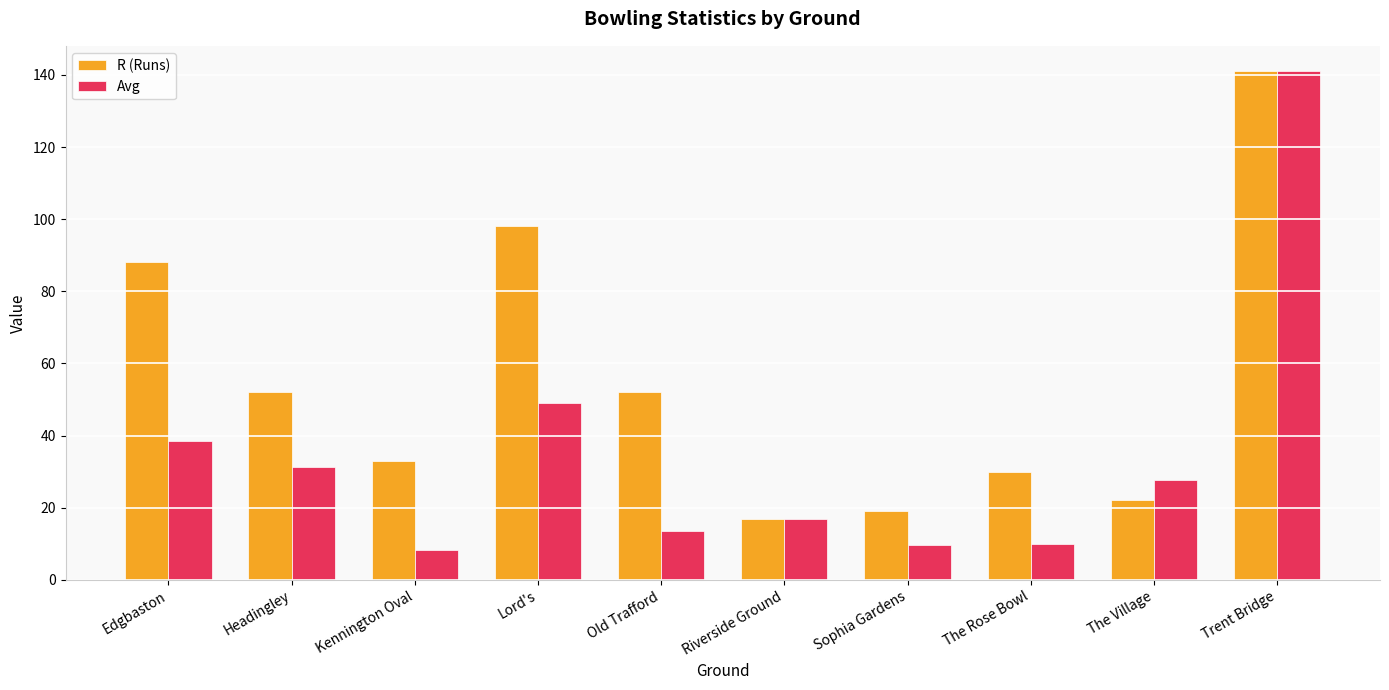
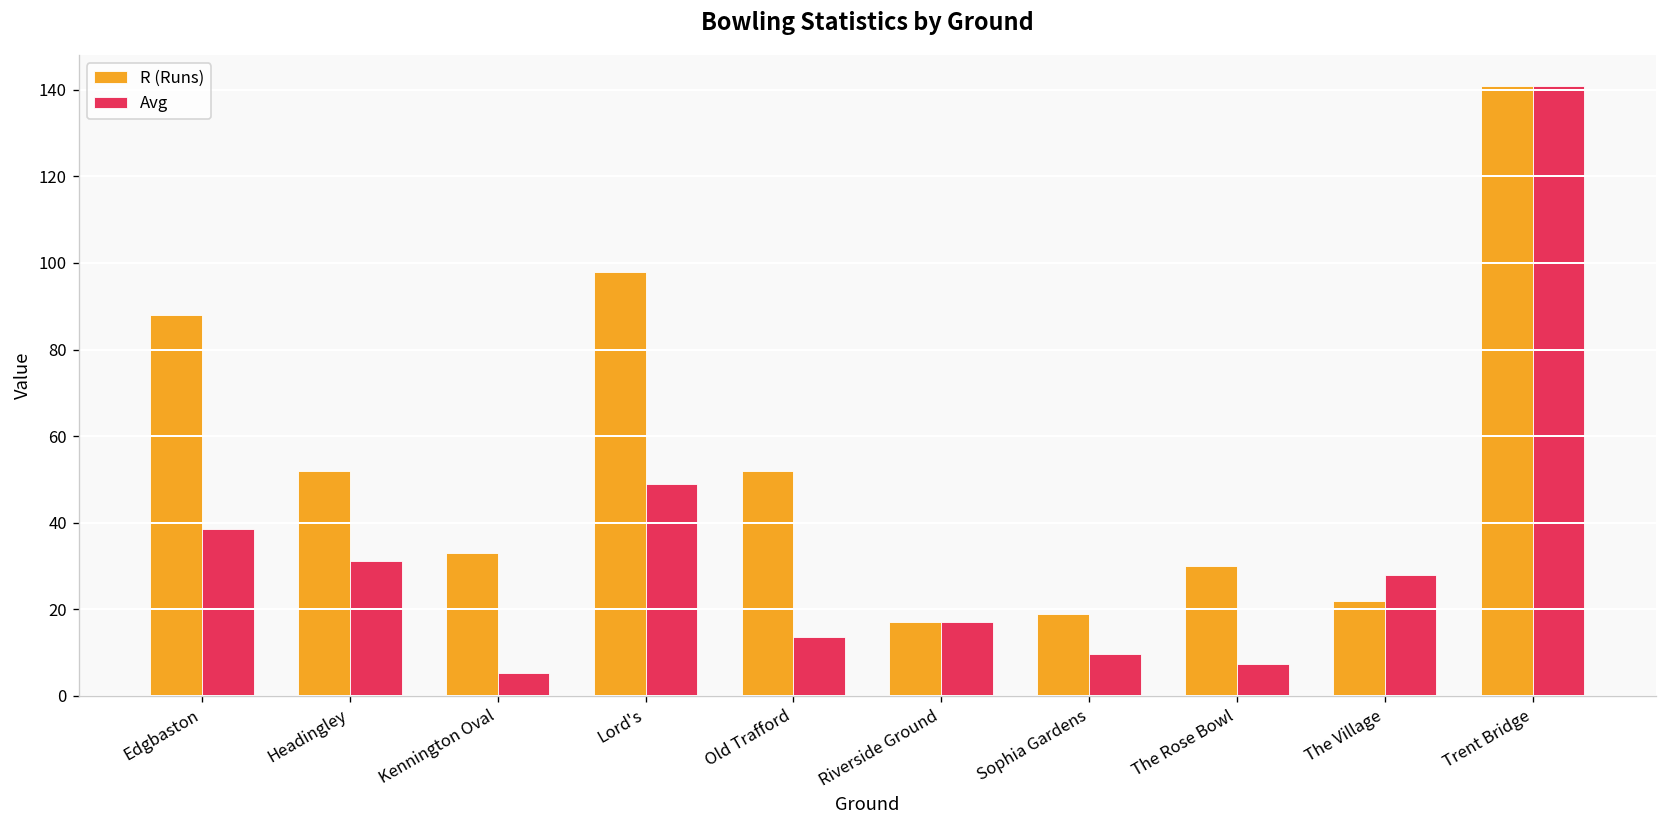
Avg, Kennington Oval: 8 -> 5
Avg, The Rose Bowl: 10 -> 7
